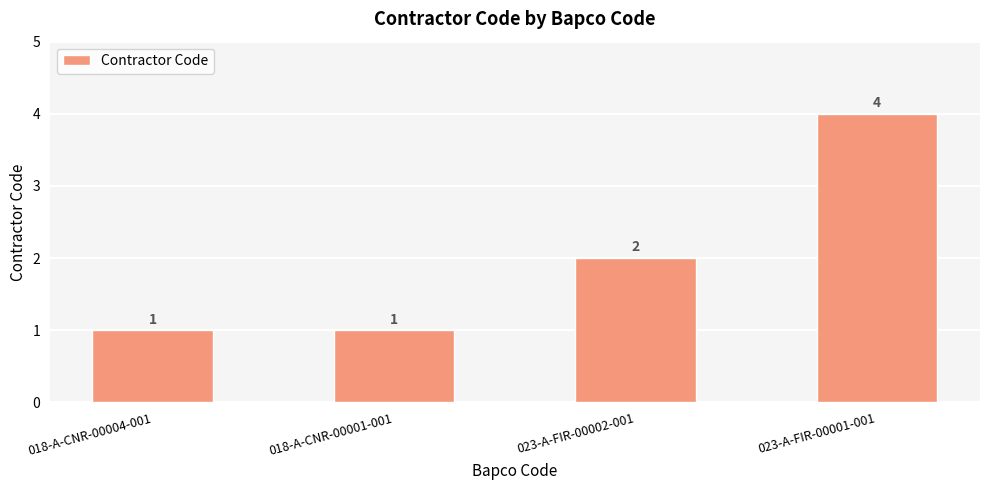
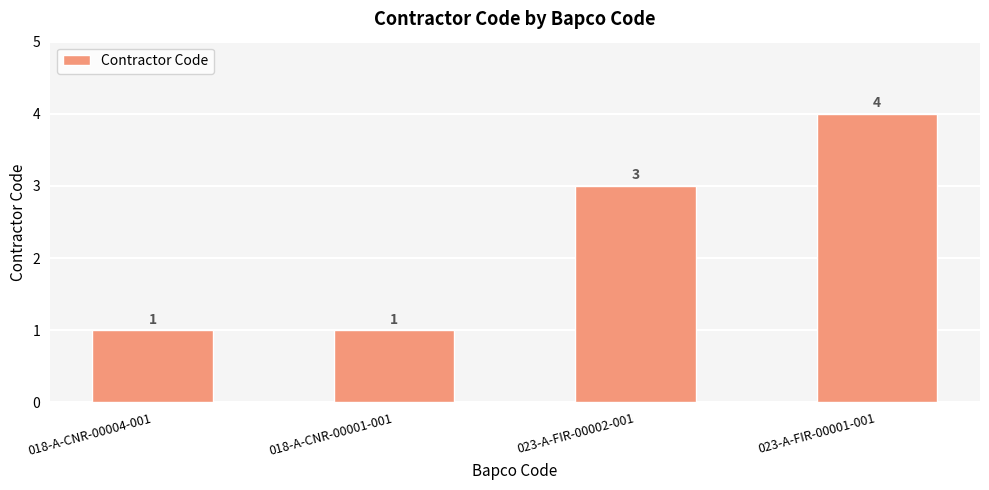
023-A-FIR-00002-001: 2 -> 3
